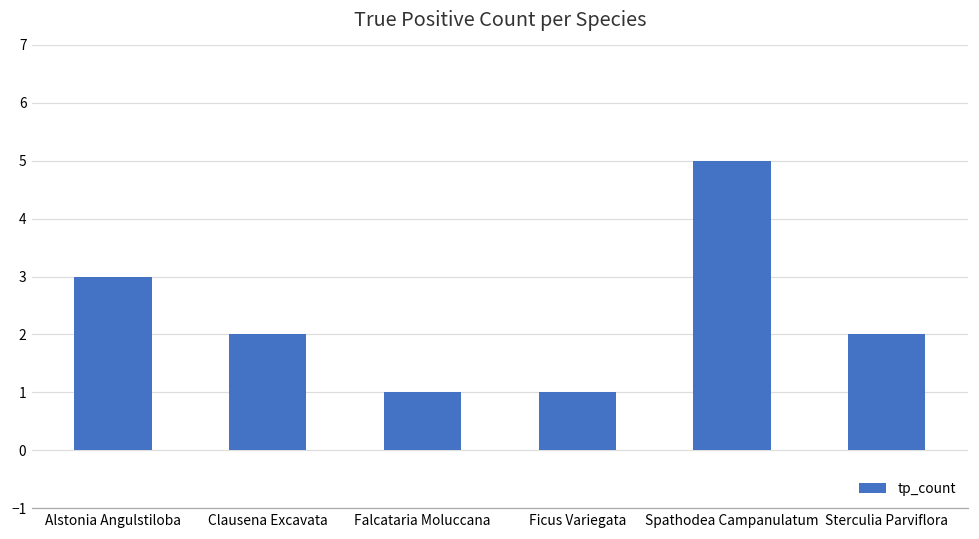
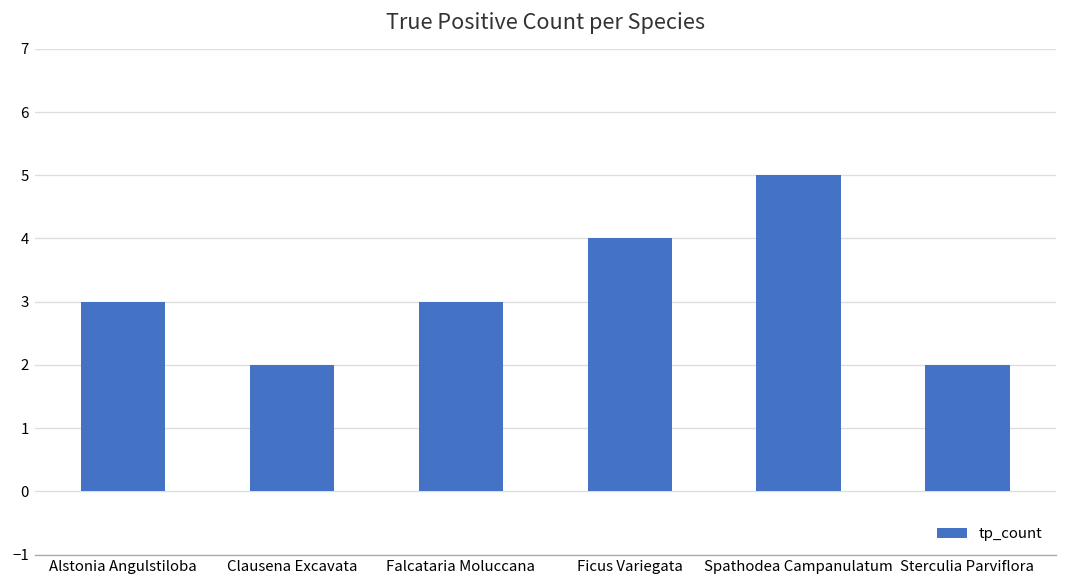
Falcataria Moluccana: 1 -> 3
Ficus Variegata: 1 -> 4
